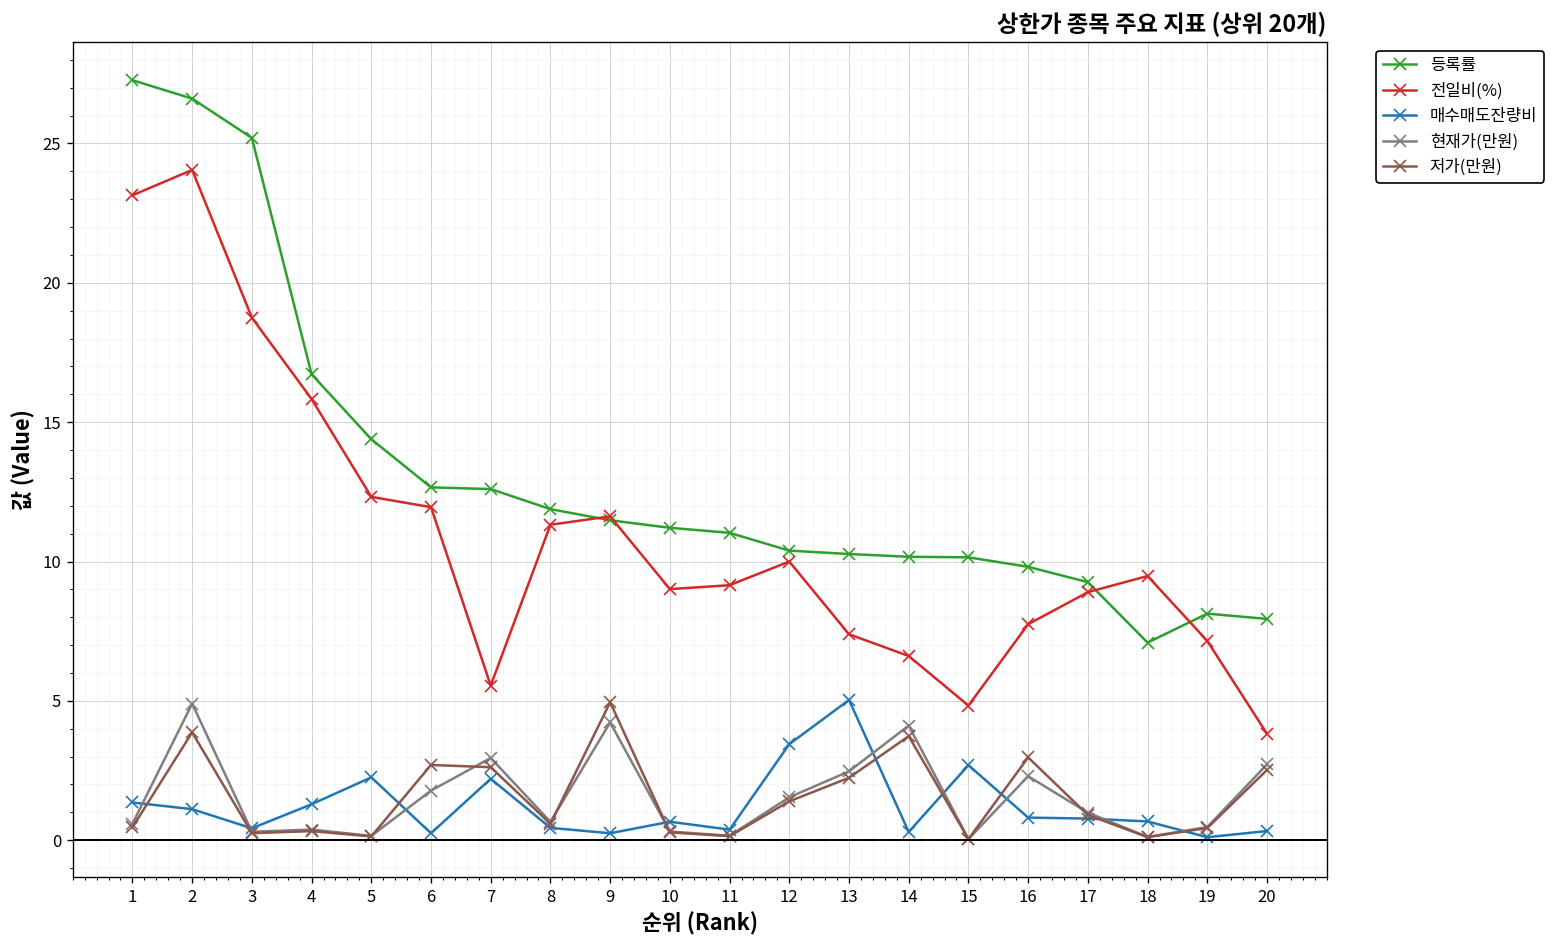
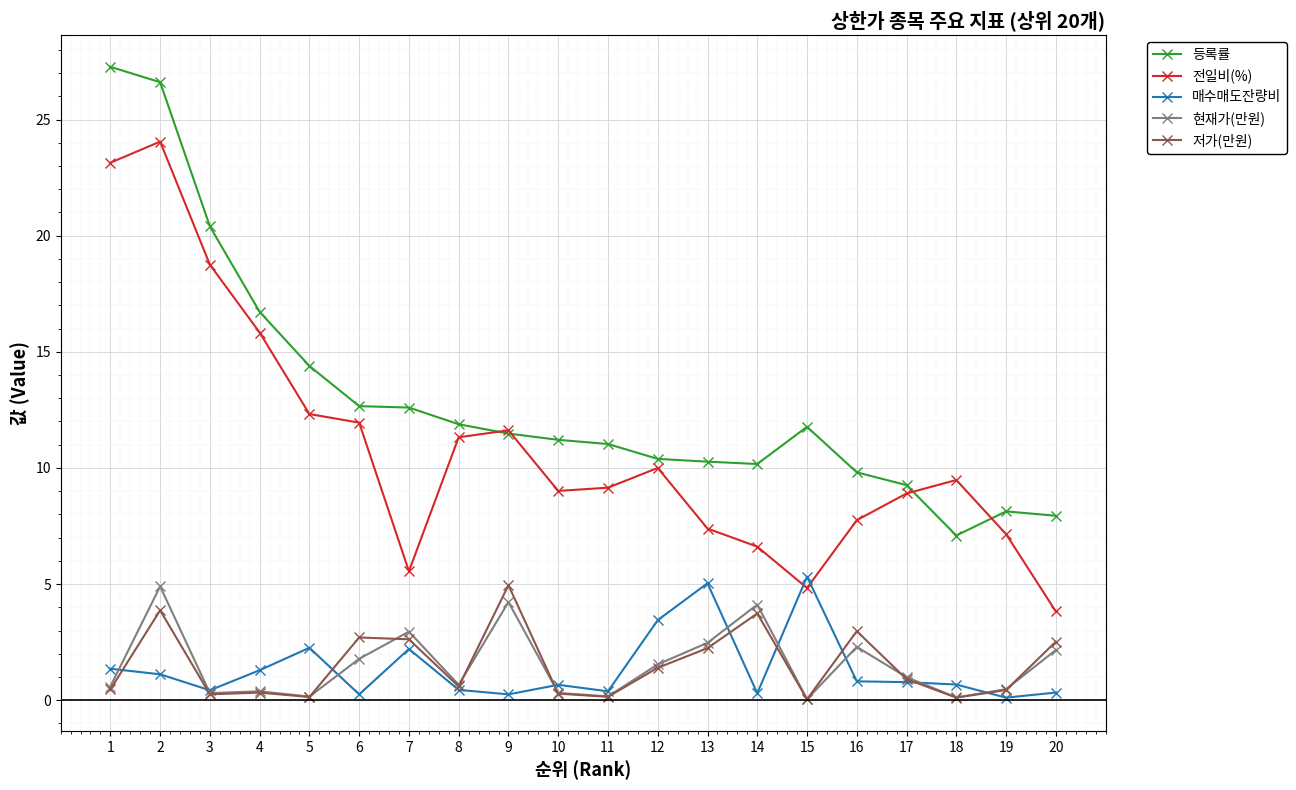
등록률, 3: 25.2 -> 20.4
등록률, 15: 10.2 -> 11.8
매수매도잔량비, 15: 2.7 -> 5.3
현재가(만원), 20: 2.7 -> 2.2
